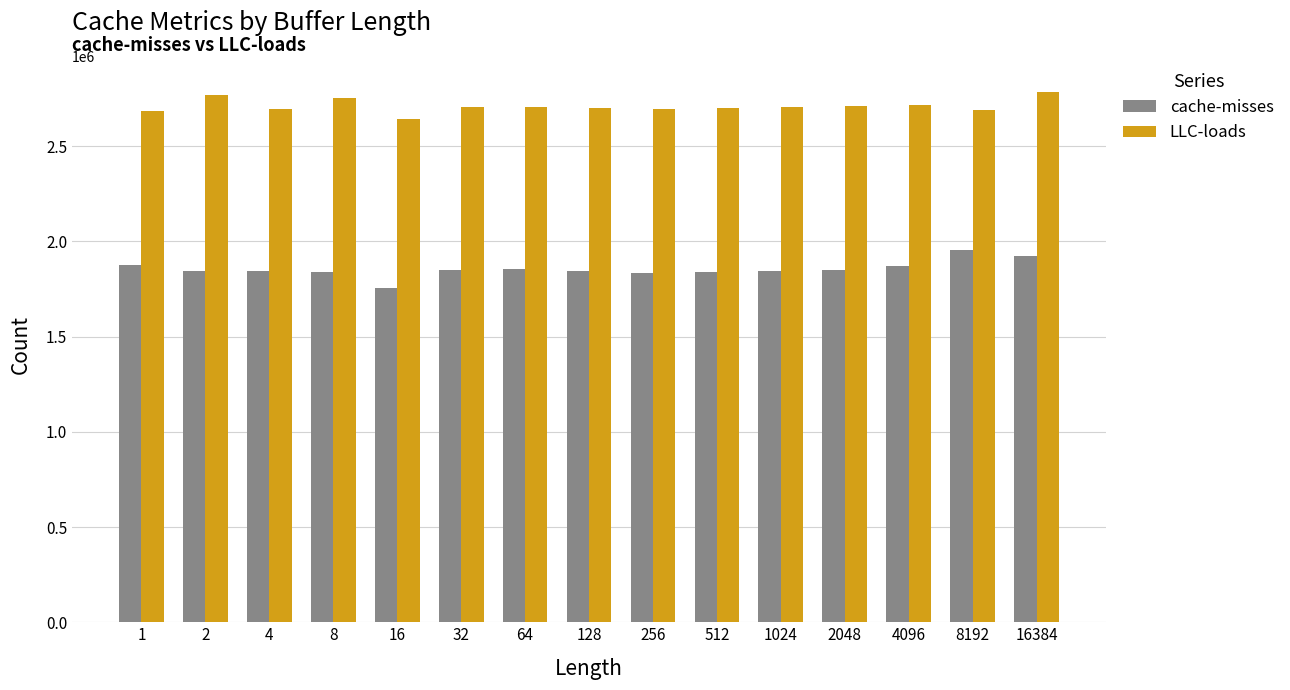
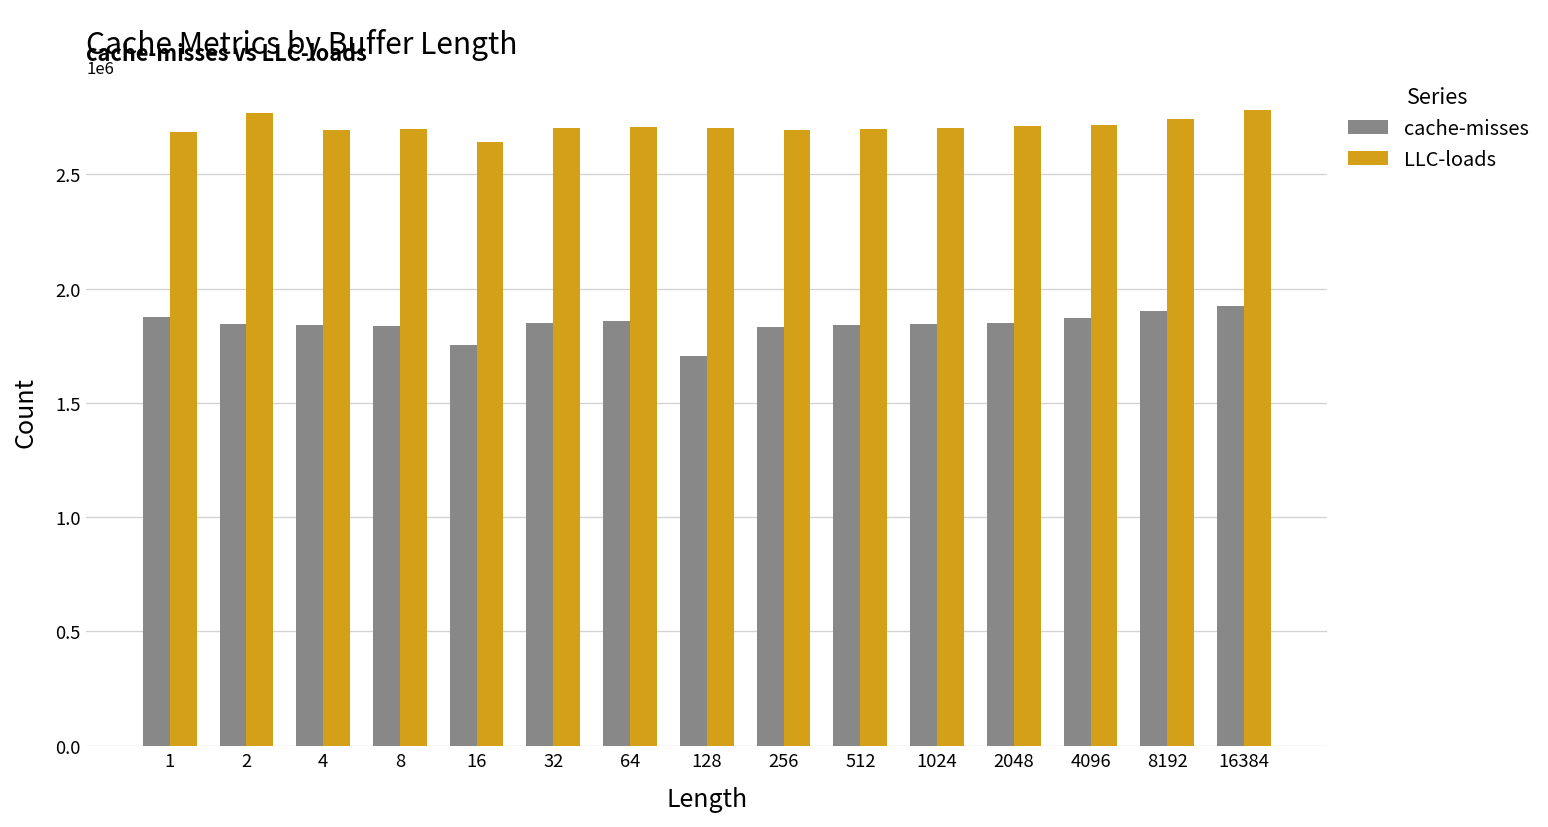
LLC-loads, 8: 2750000 -> 2700000
cache-misses, 128: 1850000 -> 1710000
cache-misses, 8192: 1960000 -> 1900000
LLC-loads, 8192: 2690000 -> 2740000
